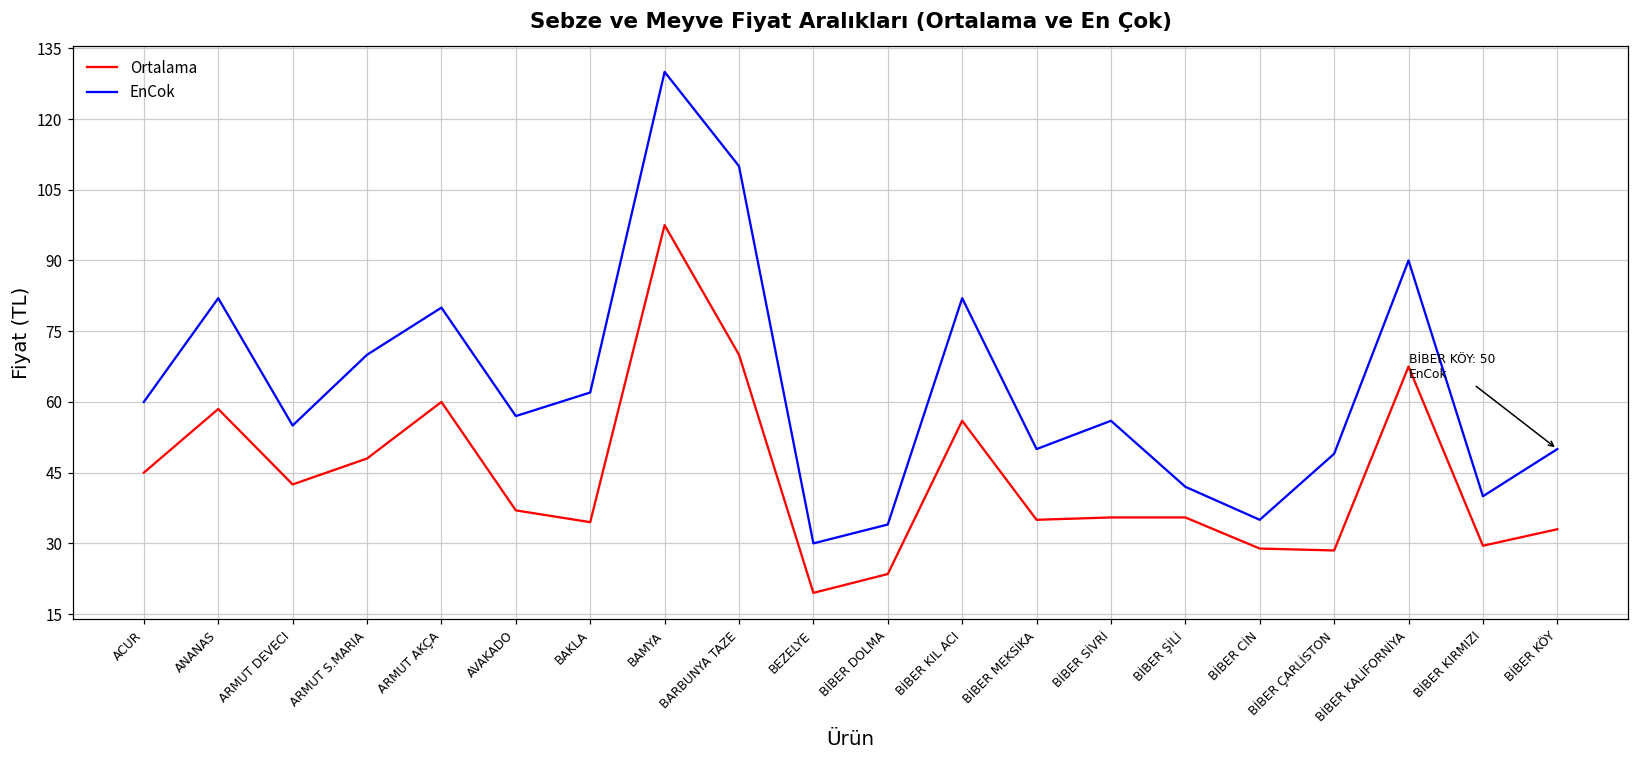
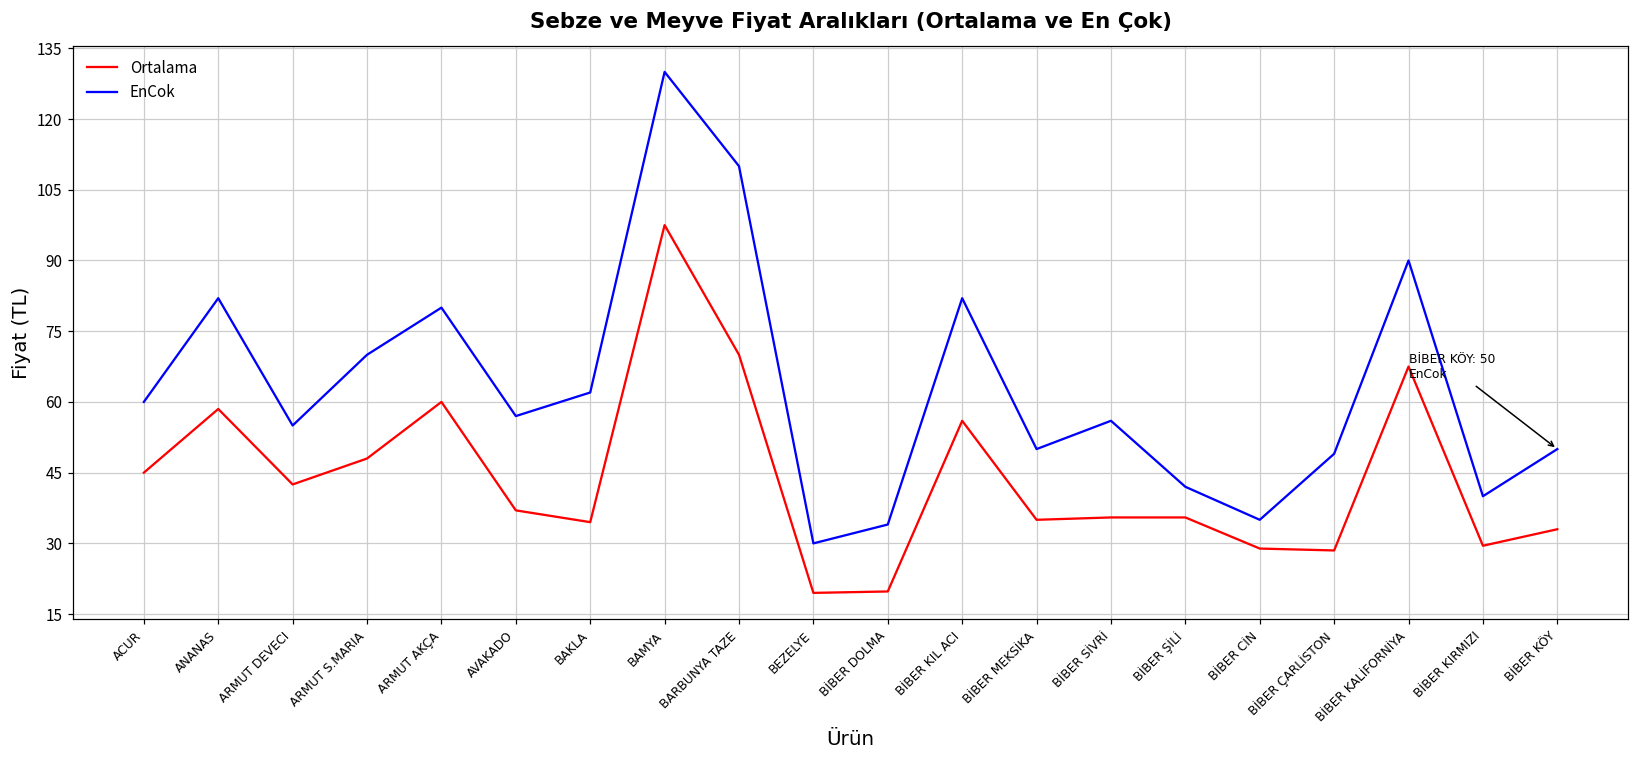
Ortalama, BİBER DOLMA: 24 -> 20
